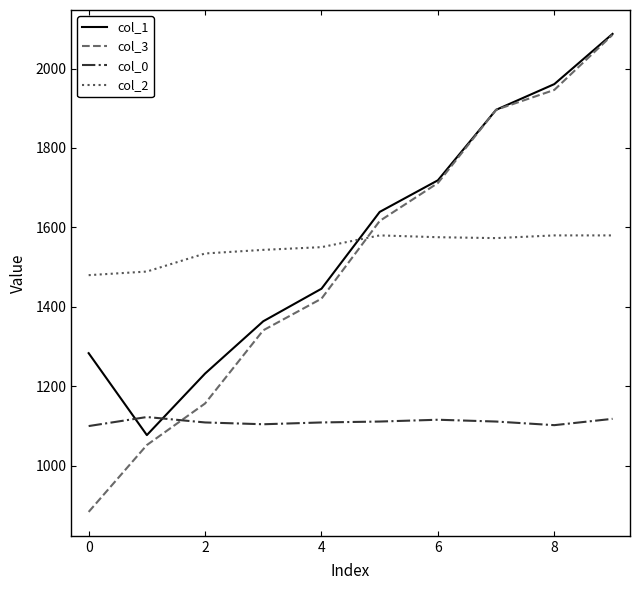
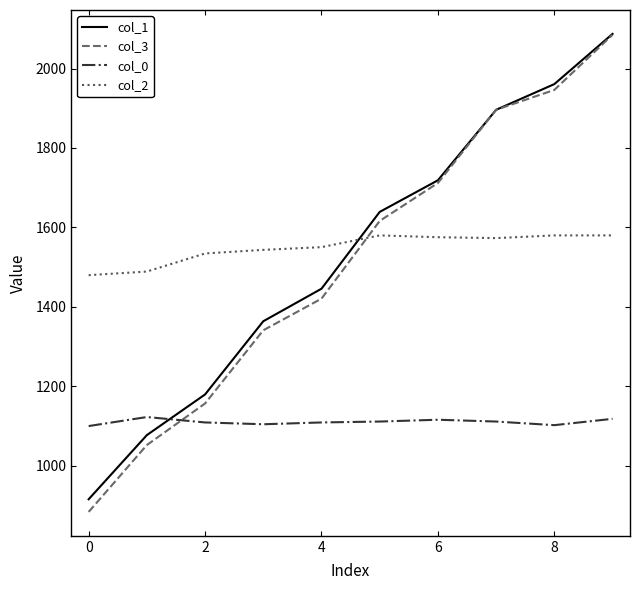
col_1, 0: 1280 -> 920
col_1, 2: 1230 -> 1180
